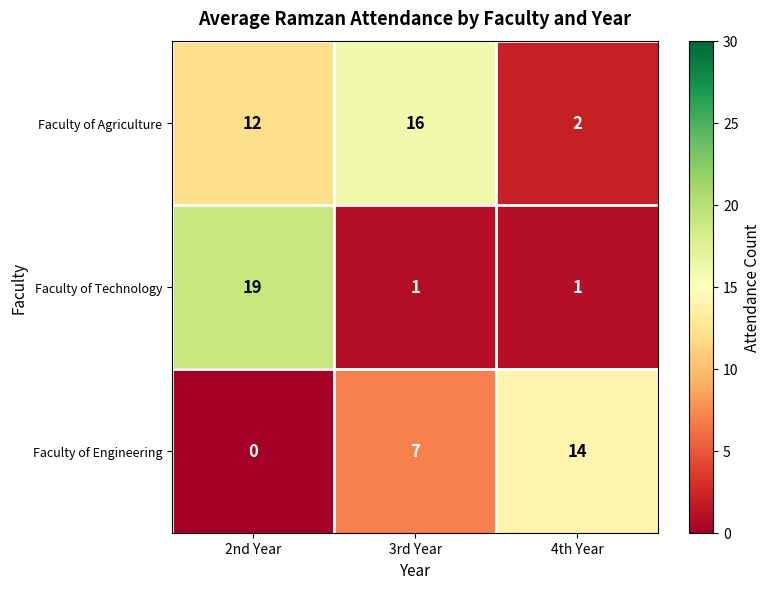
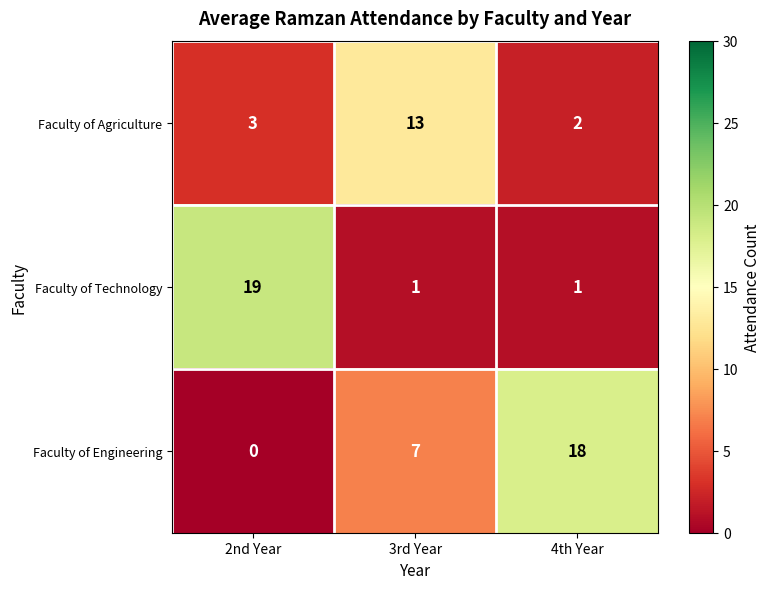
Faculty of Agriculture, 2nd Year: 12 -> 3
Faculty of Agriculture, 3rd Year: 16 -> 13
Faculty of Engineering, 4th Year: 14 -> 18
